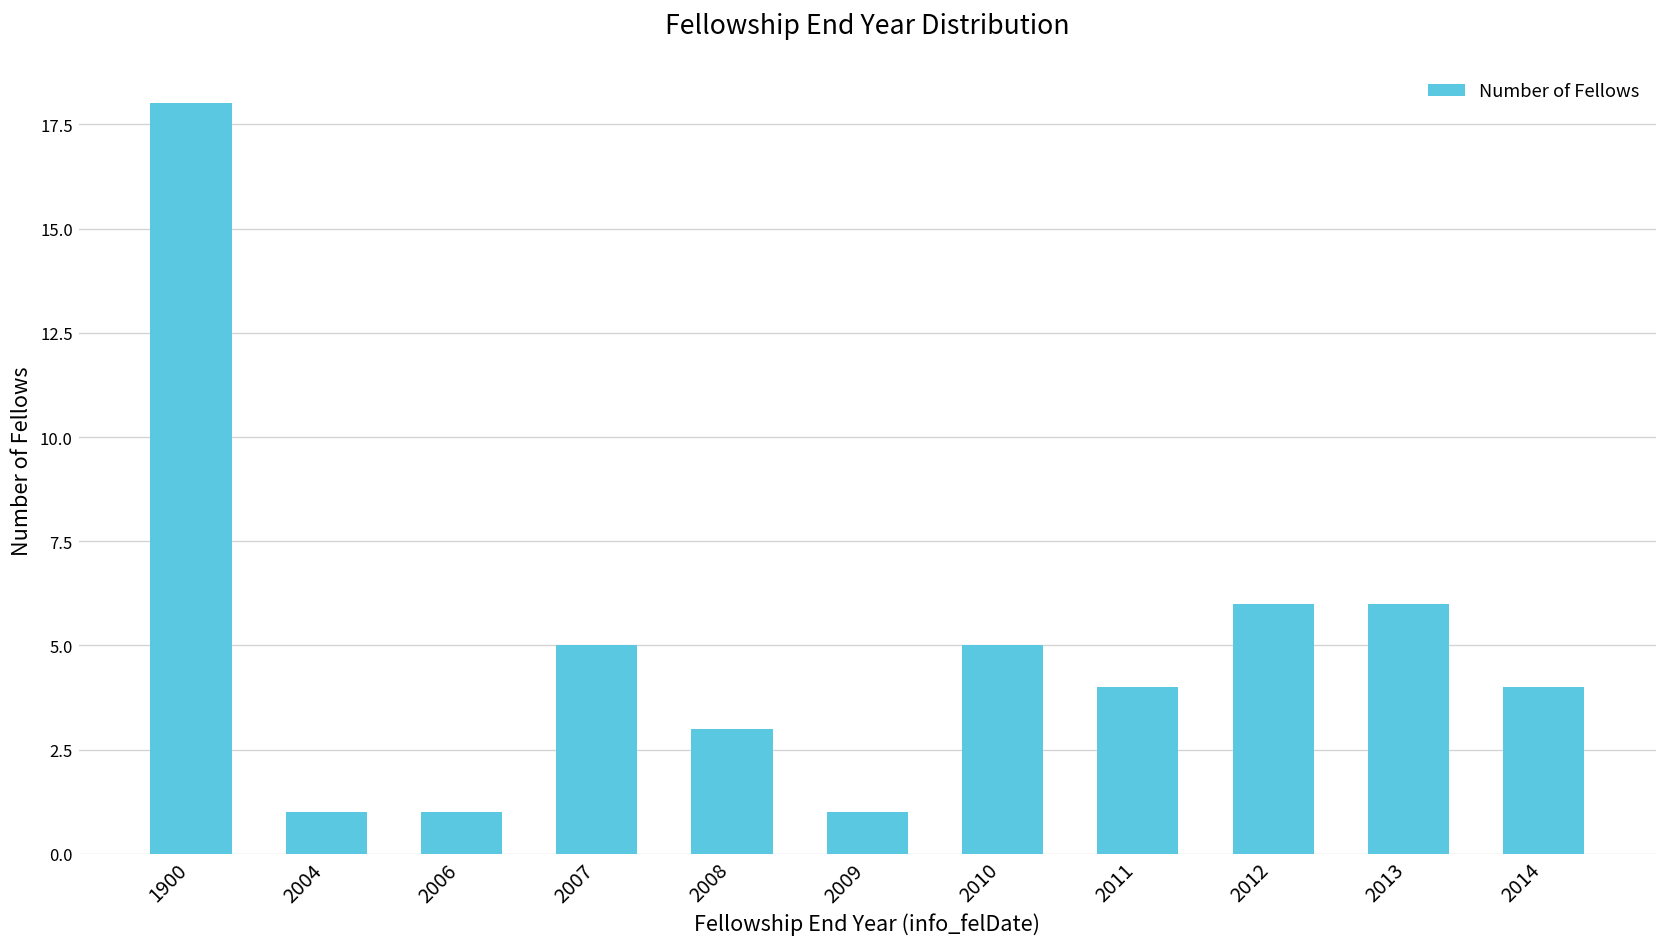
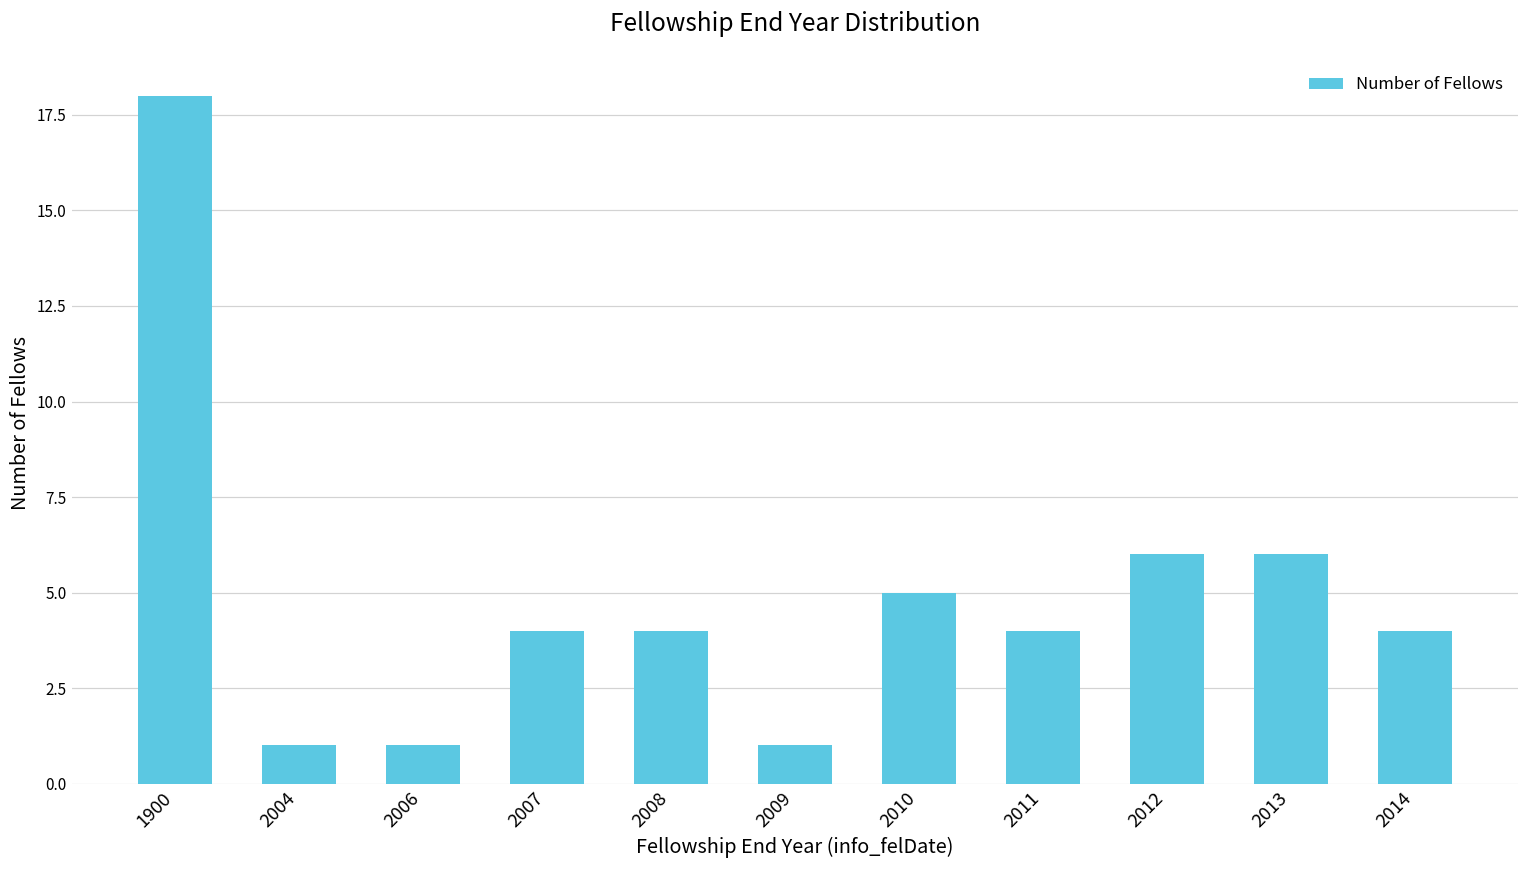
2007: 5 -> 4
2008: 3 -> 4
